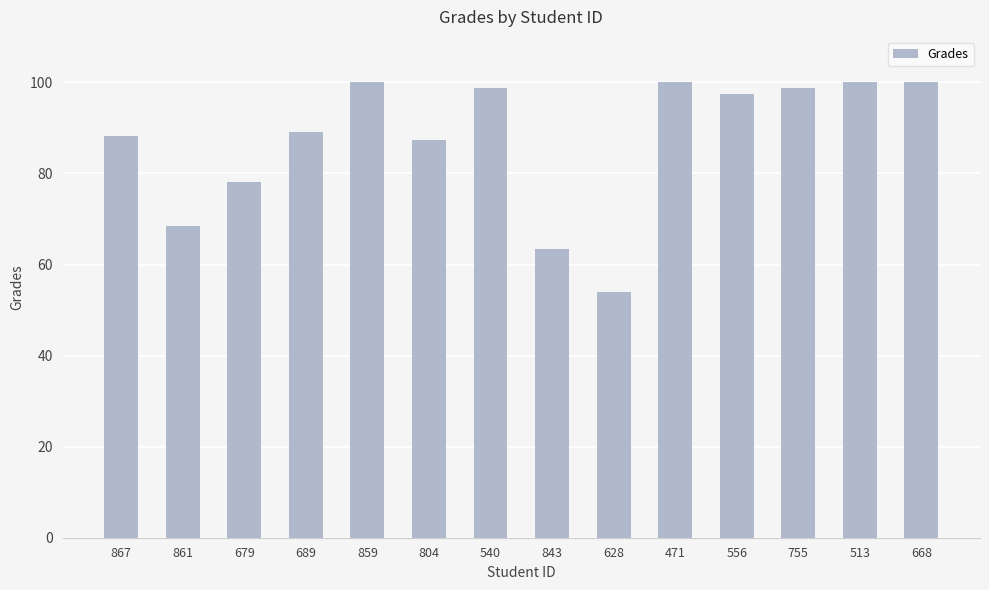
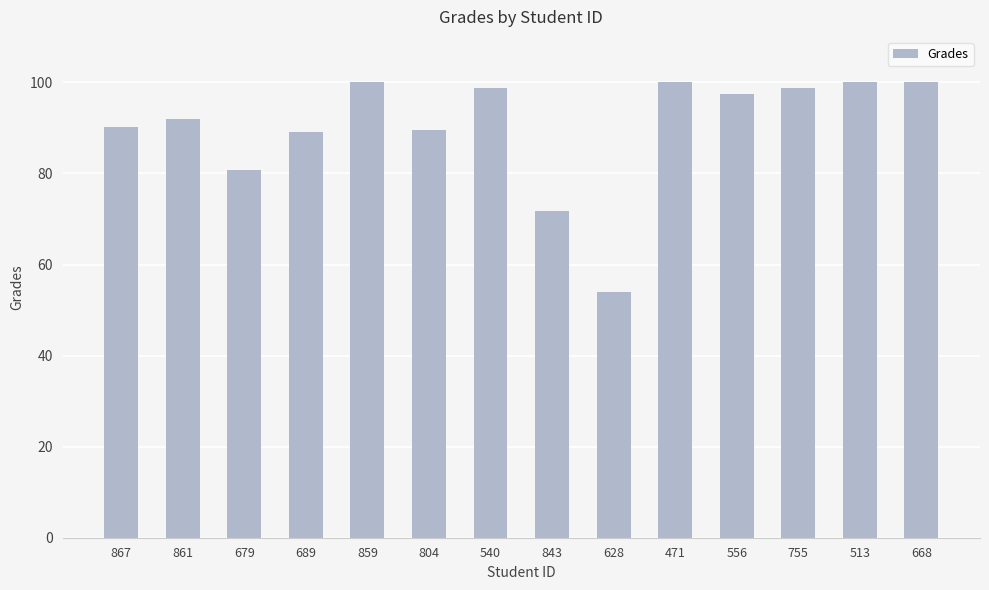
867: 88 -> 90
861: 68 -> 92
679: 78 -> 81
804: 87 -> 89
843: 63 -> 72
